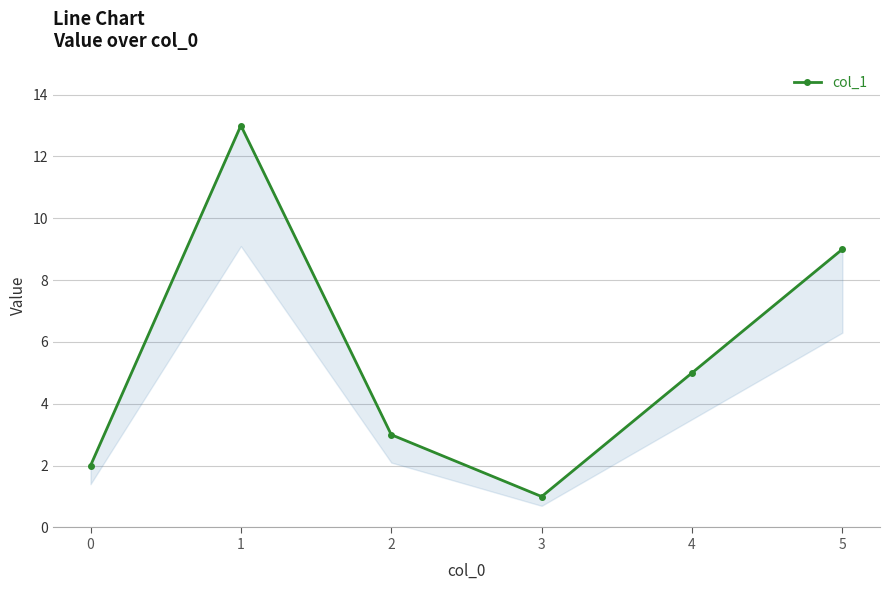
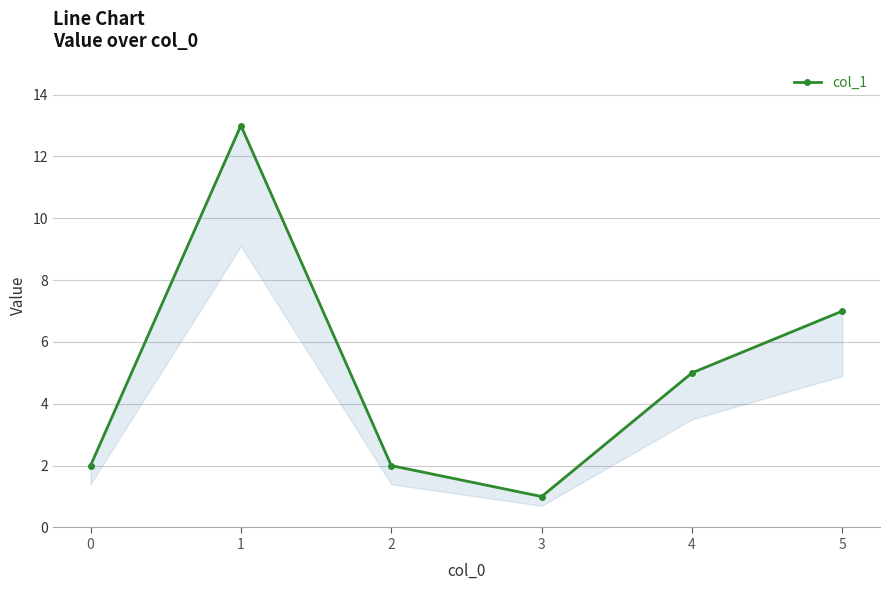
2: 3 -> 2
5: 9 -> 7
